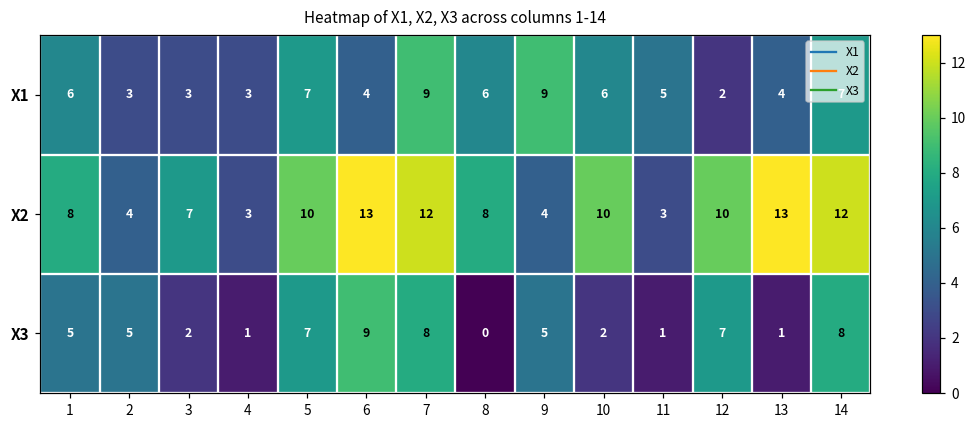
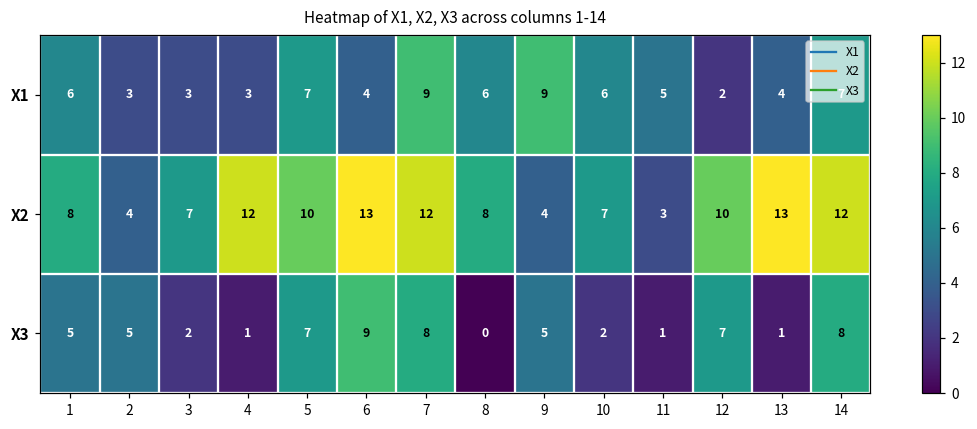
X2, 4: 3 -> 12
X2, 10: 10 -> 7
